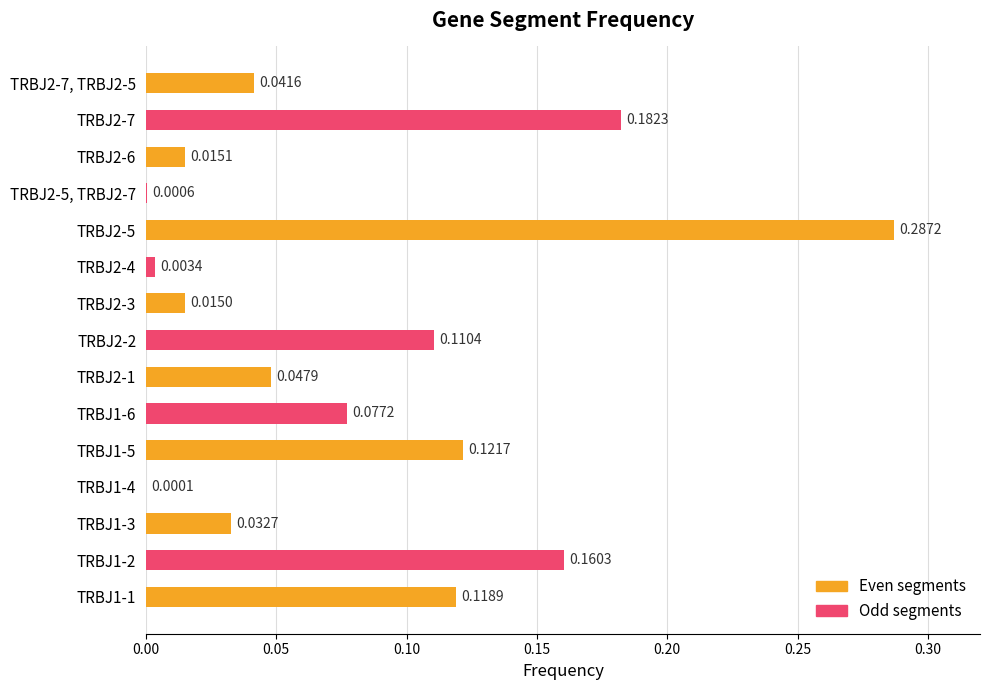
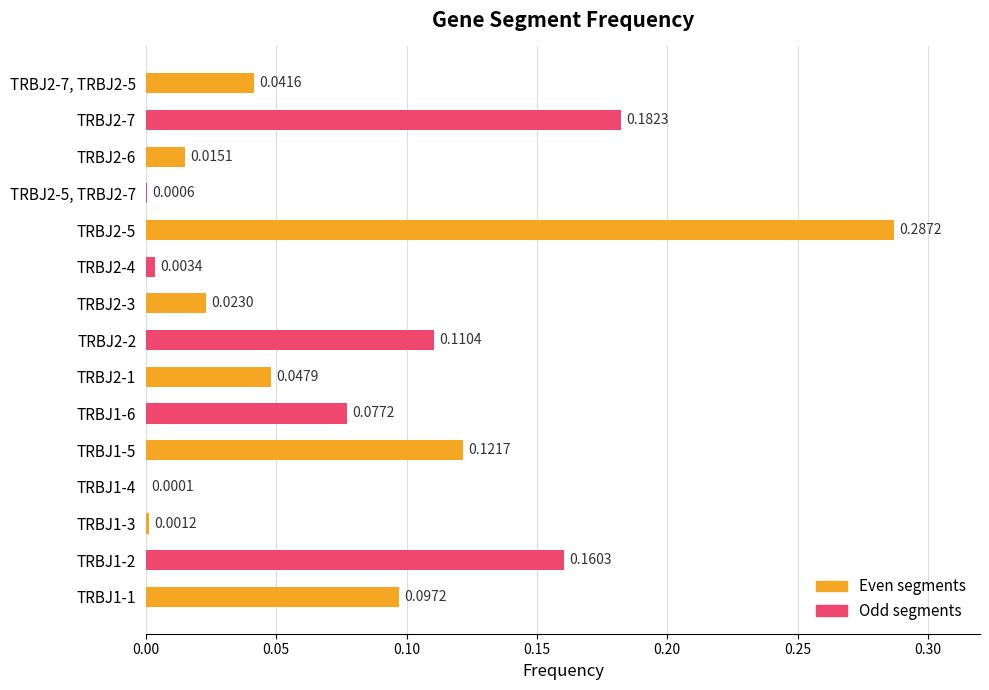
TRBJ2-3: 0.0150 -> 0.0230
TRBJ1-3: 0.0327 -> 0.0012
TRBJ1-1: 0.1189 -> 0.0972
